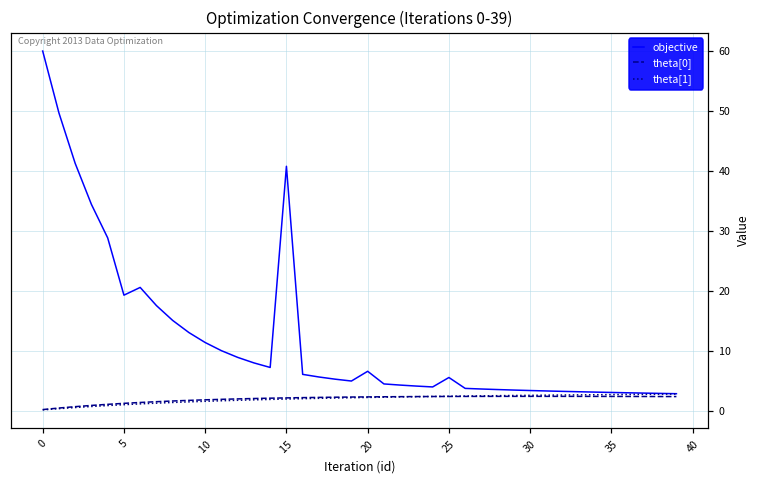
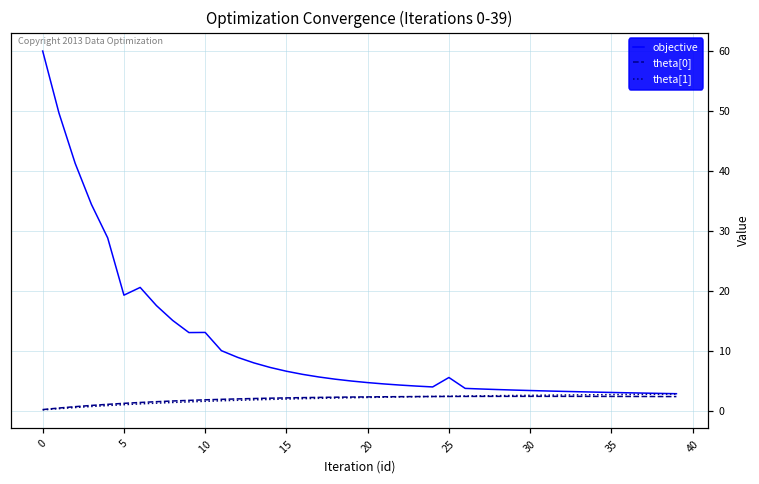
objective, 10: 11 -> 13
objective, 15: 41 -> 7
objective, 20: 7 -> 5
